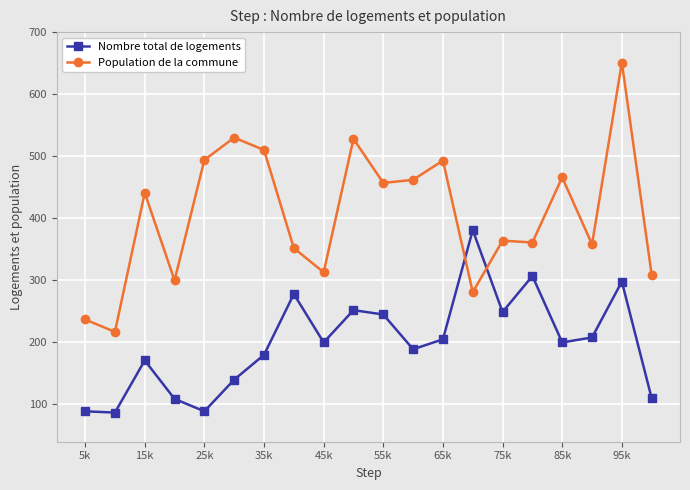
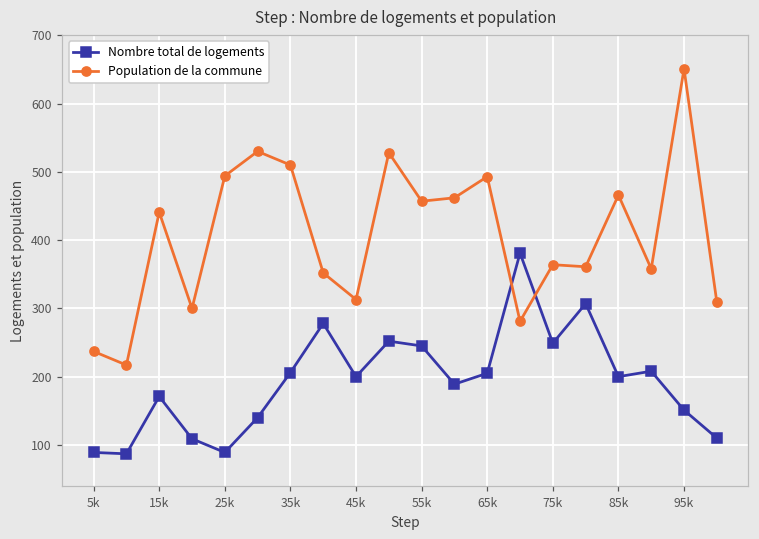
Nombre total de logements, 35k: 180 -> 210
Nombre total de logements, 95k: 300 -> 150
